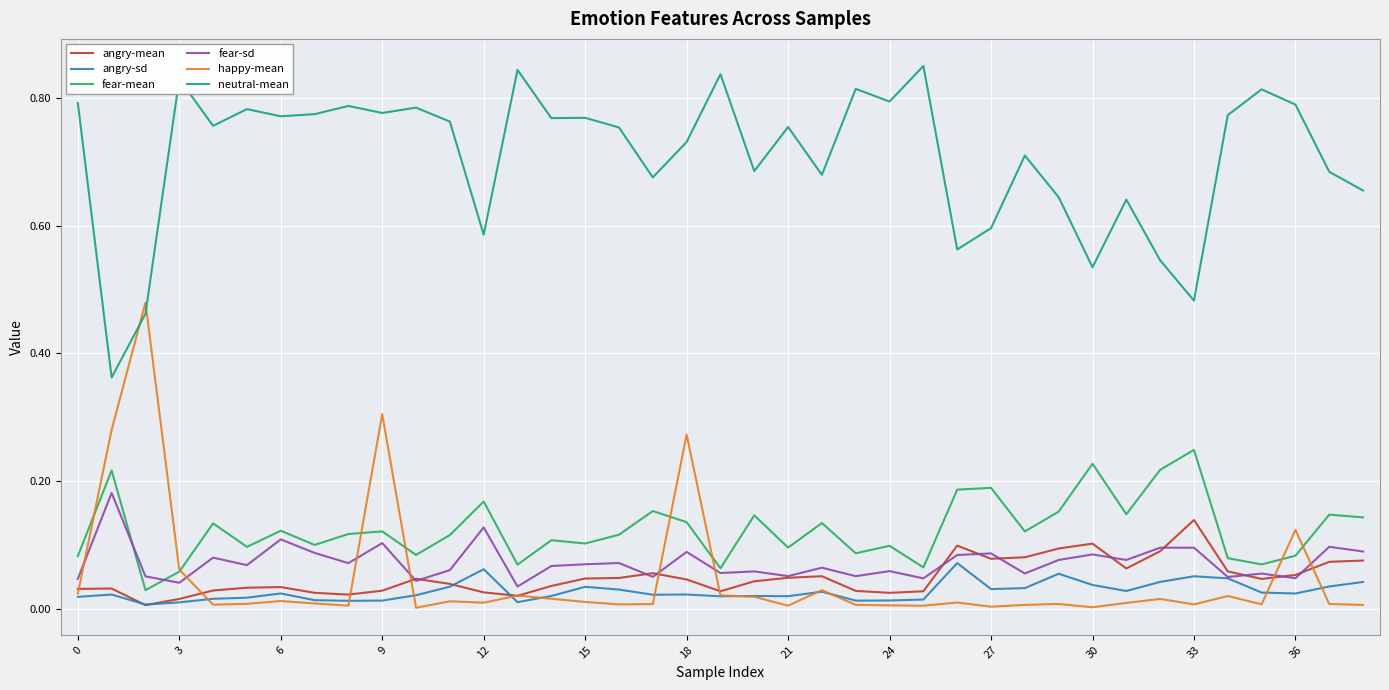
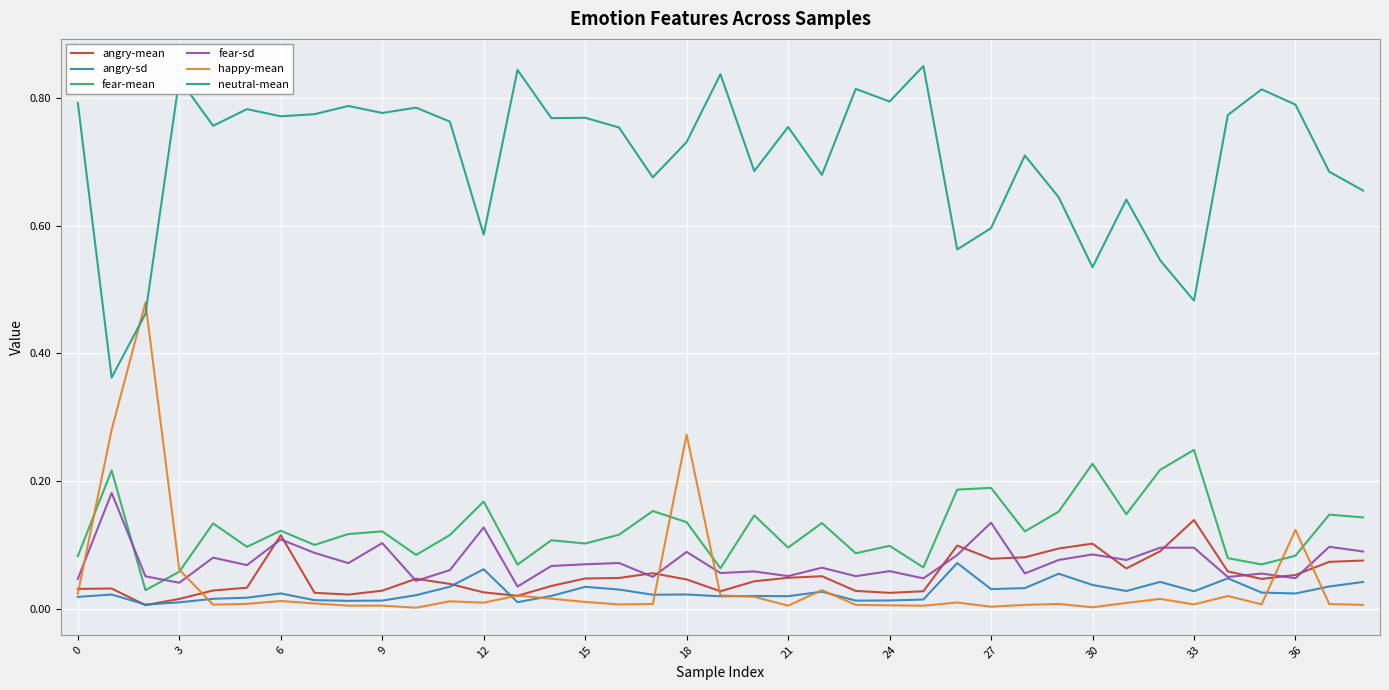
angry-mean, 6: 0.03 -> 0.12
happy-mean, 9: 0.31 -> 0.01
fear-sd, 27: 0.09 -> 0.13
angry-sd, 33: 0.05 -> 0.03
